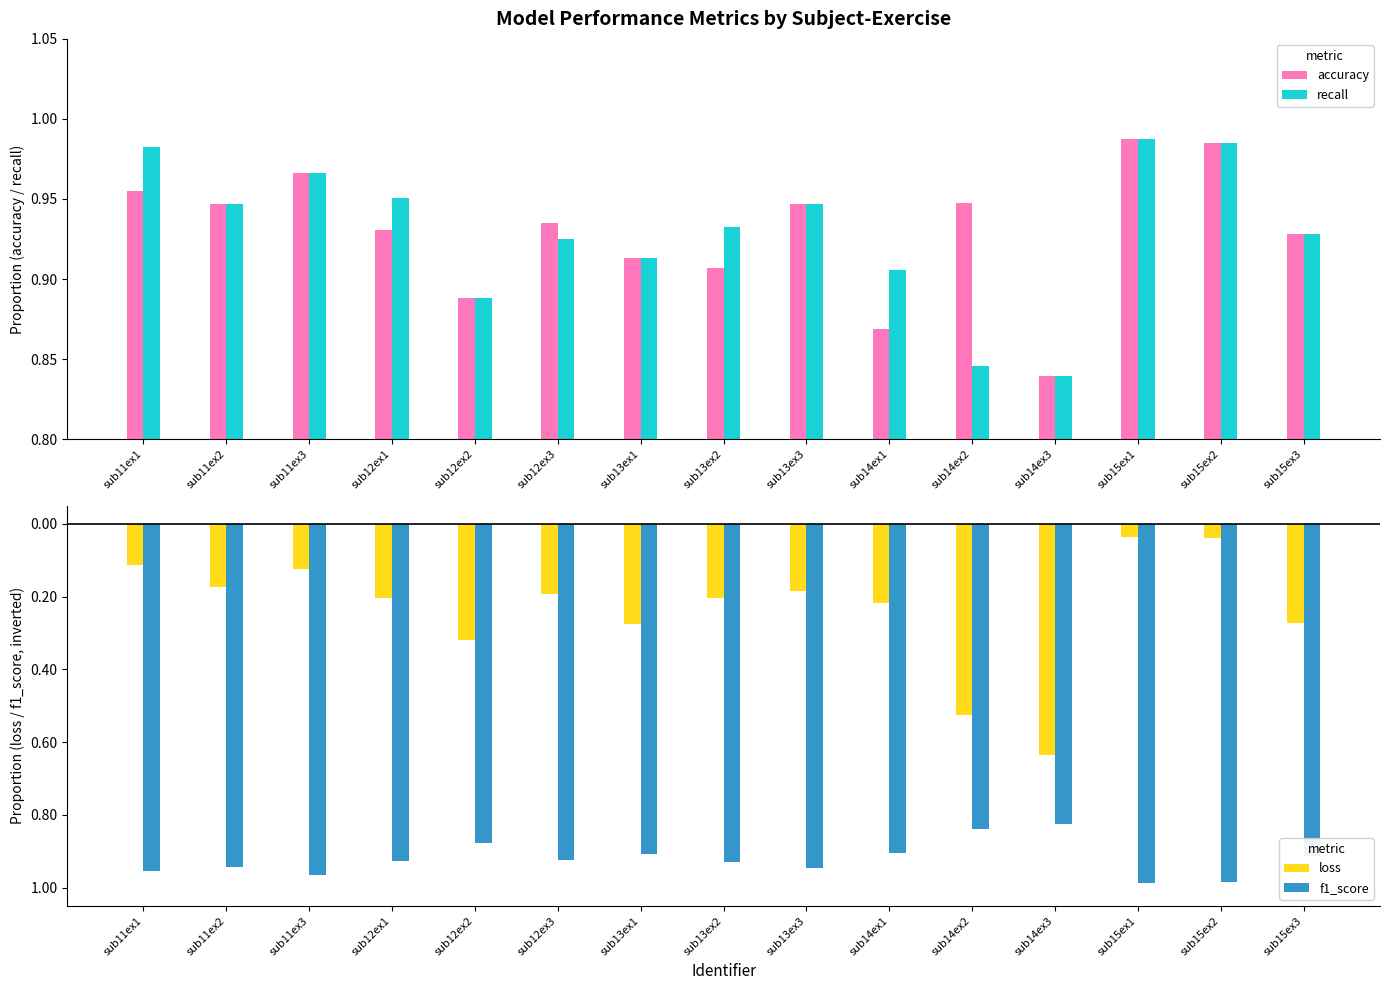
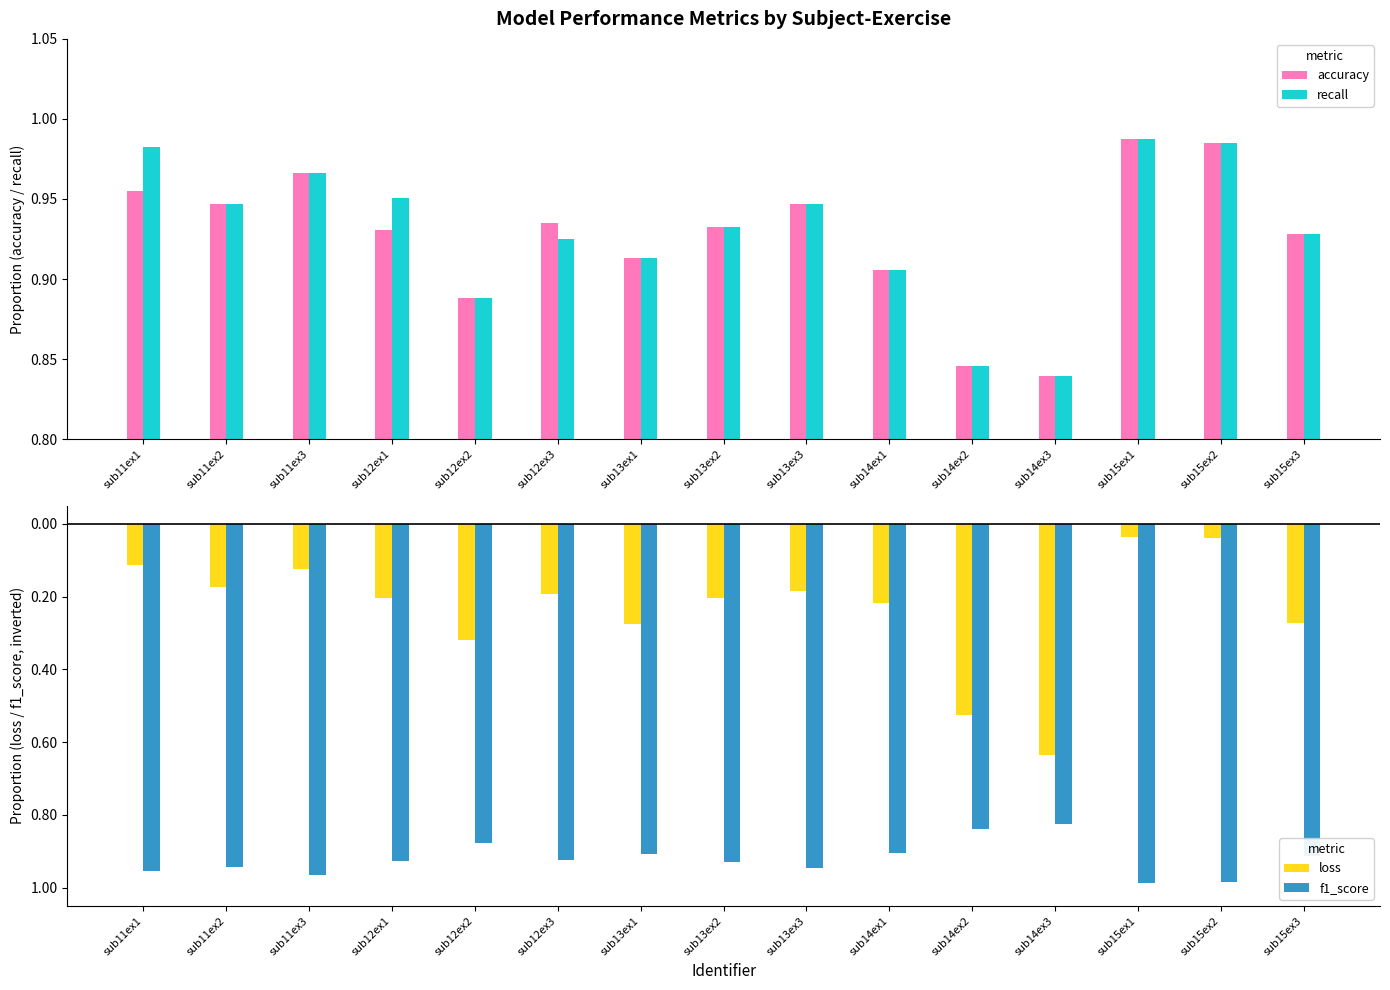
Model Performance Metrics by Subject-Exercise, accuracy, sub13ex2: 0.907 -> 0.932
Model Performance Metrics by Subject-Exercise, accuracy, sub14ex1: 0.869 -> 0.906
Model Performance Metrics by Subject-Exercise, accuracy, sub14ex2: 0.947 -> 0.845
